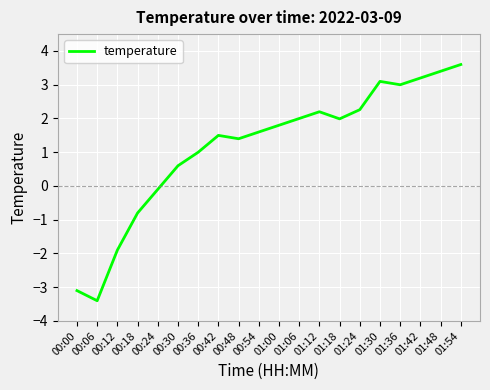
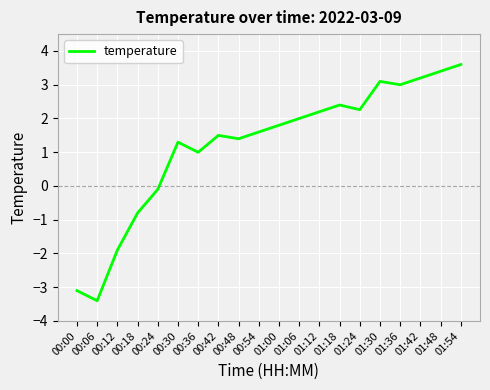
00:30: 0.6 -> 1.3
01:18: 2.0 -> 2.4
